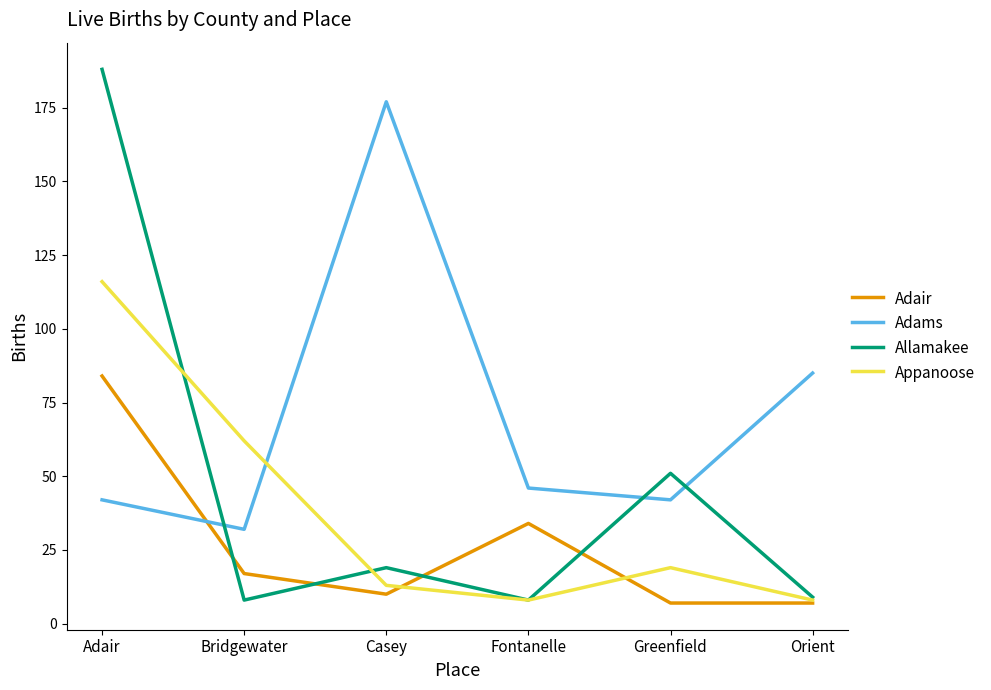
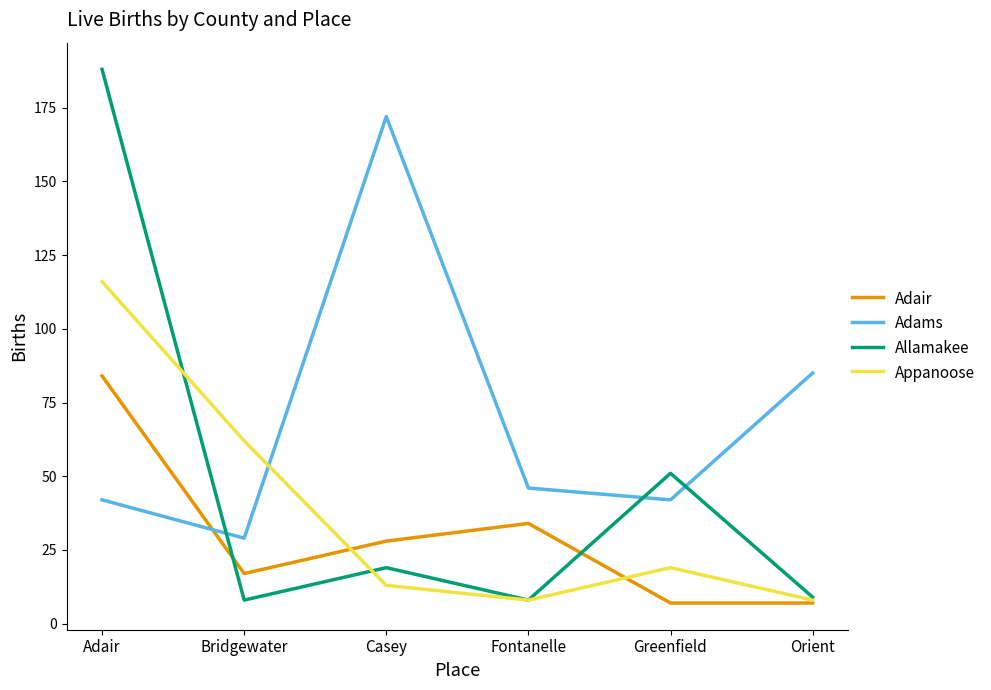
Adams, Bridgewater: 32 -> 29
Adair, Casey: 10 -> 28
Adams, Casey: 177 -> 172
